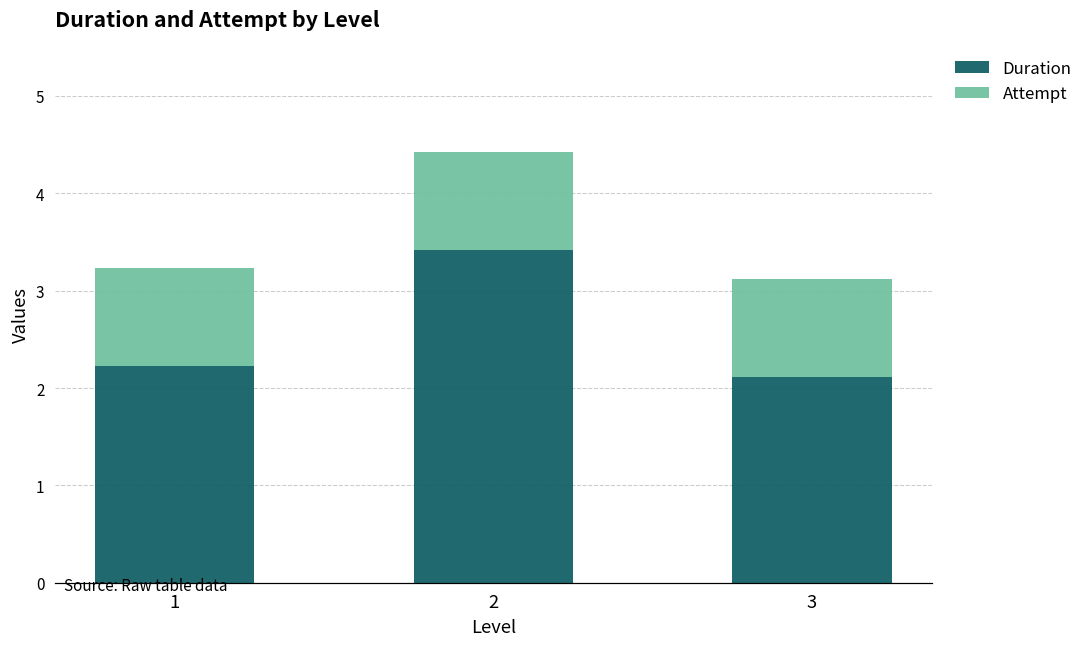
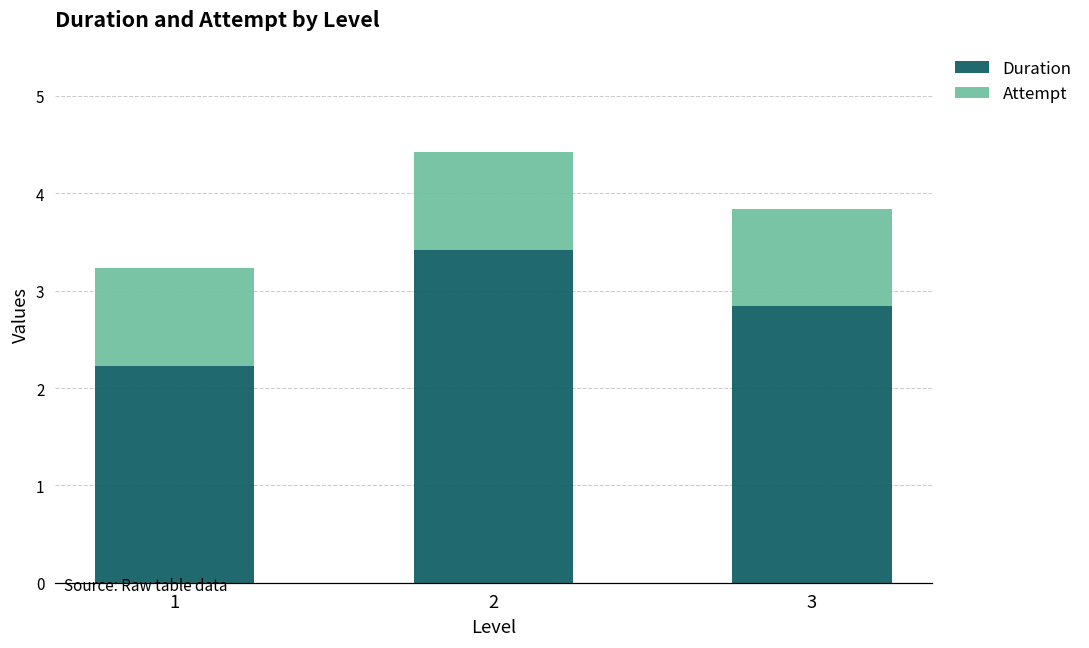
Duration, 3: 2.1 -> 2.8
